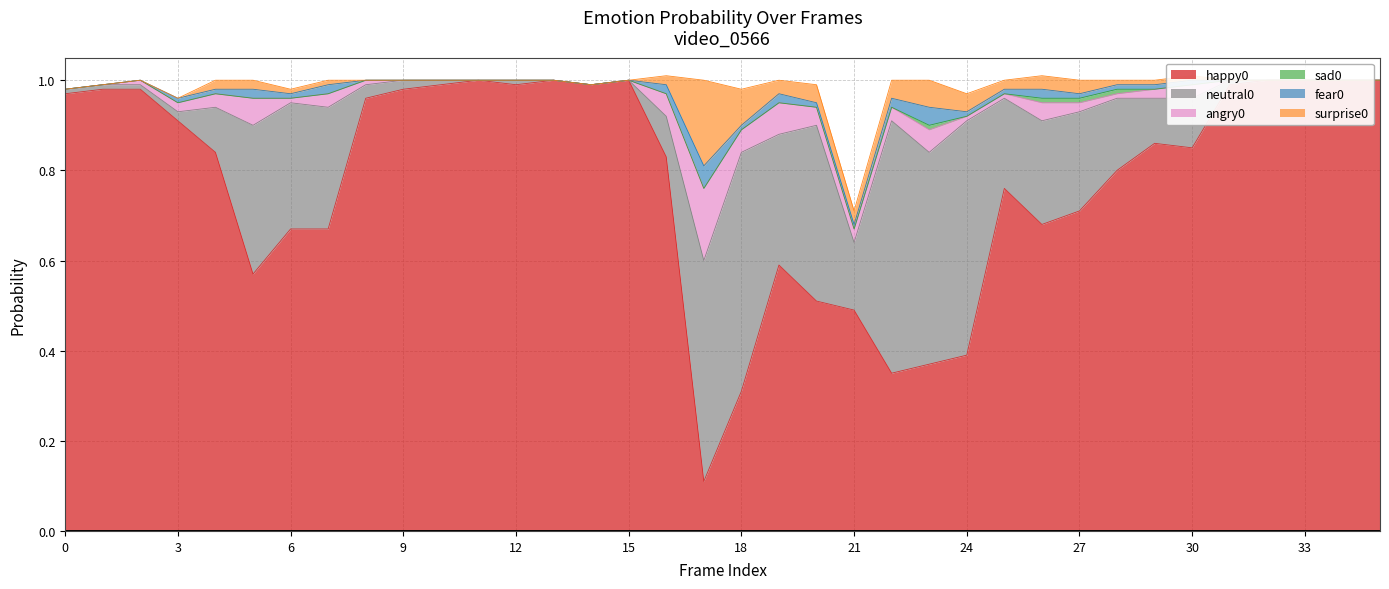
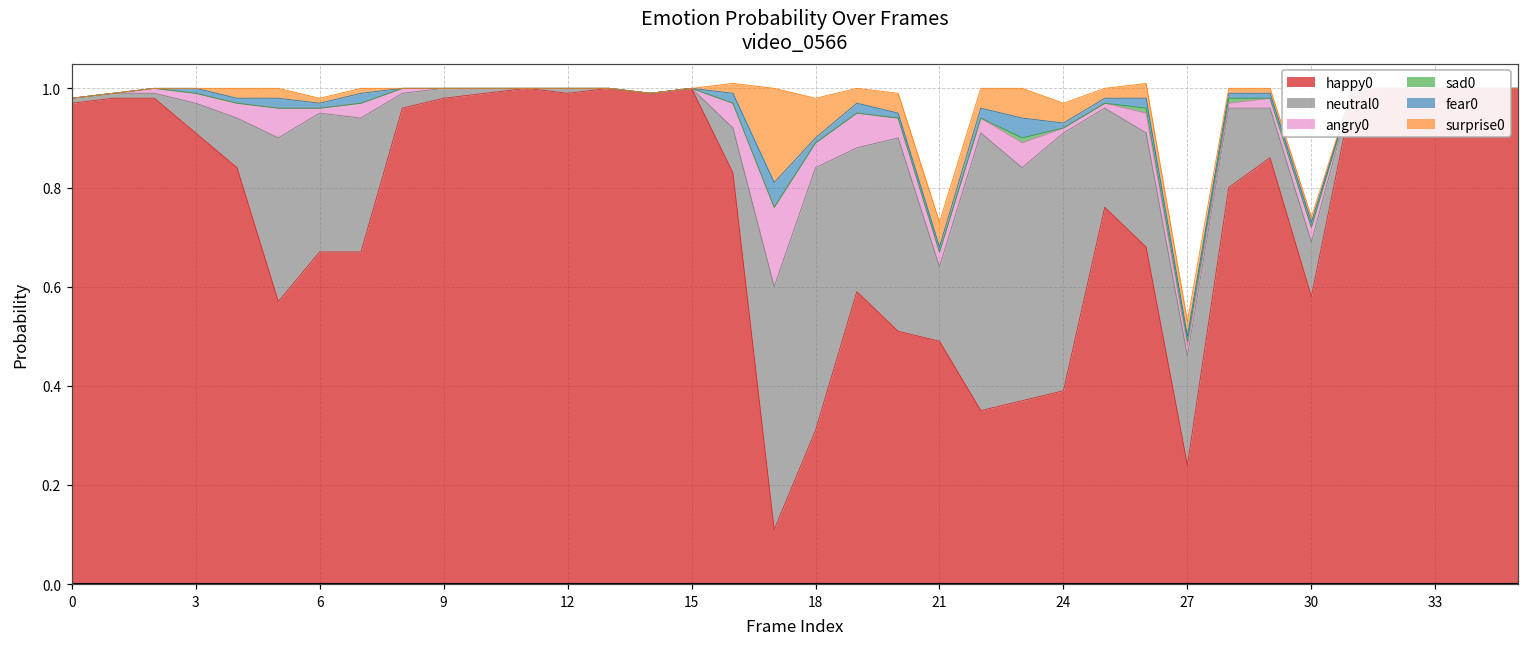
neutral0, 3: 0.02 -> 0.06
surprise0, 21: 0.03 -> 0.05
happy0, 27: 0.71 -> 0.24
happy0, 30: 0.85 -> 0.58
